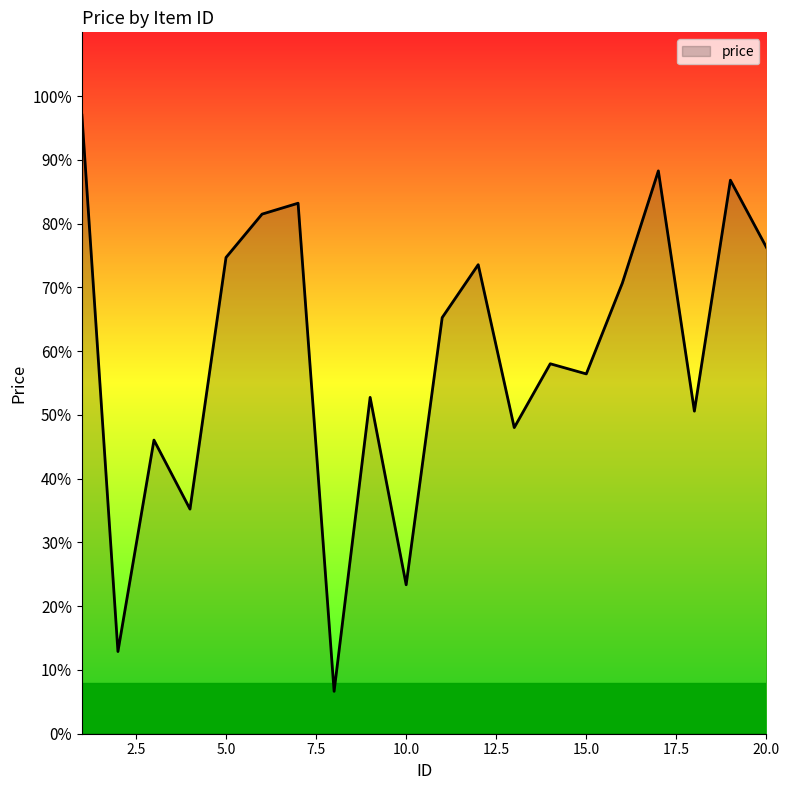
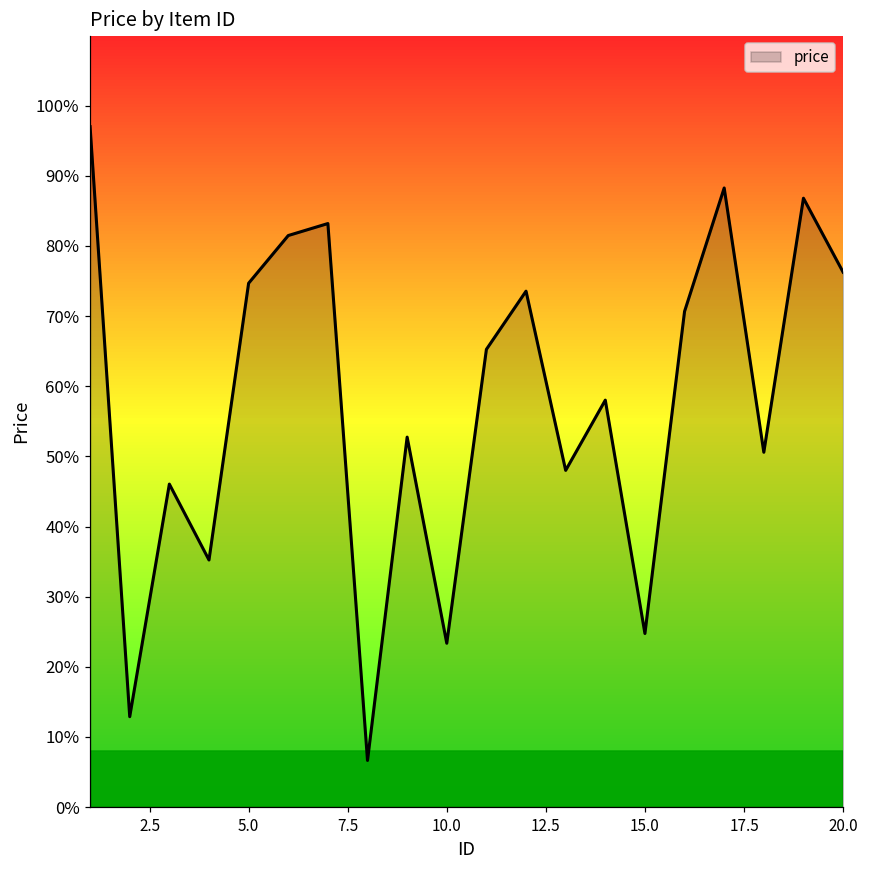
15.0: 56% -> 25%
